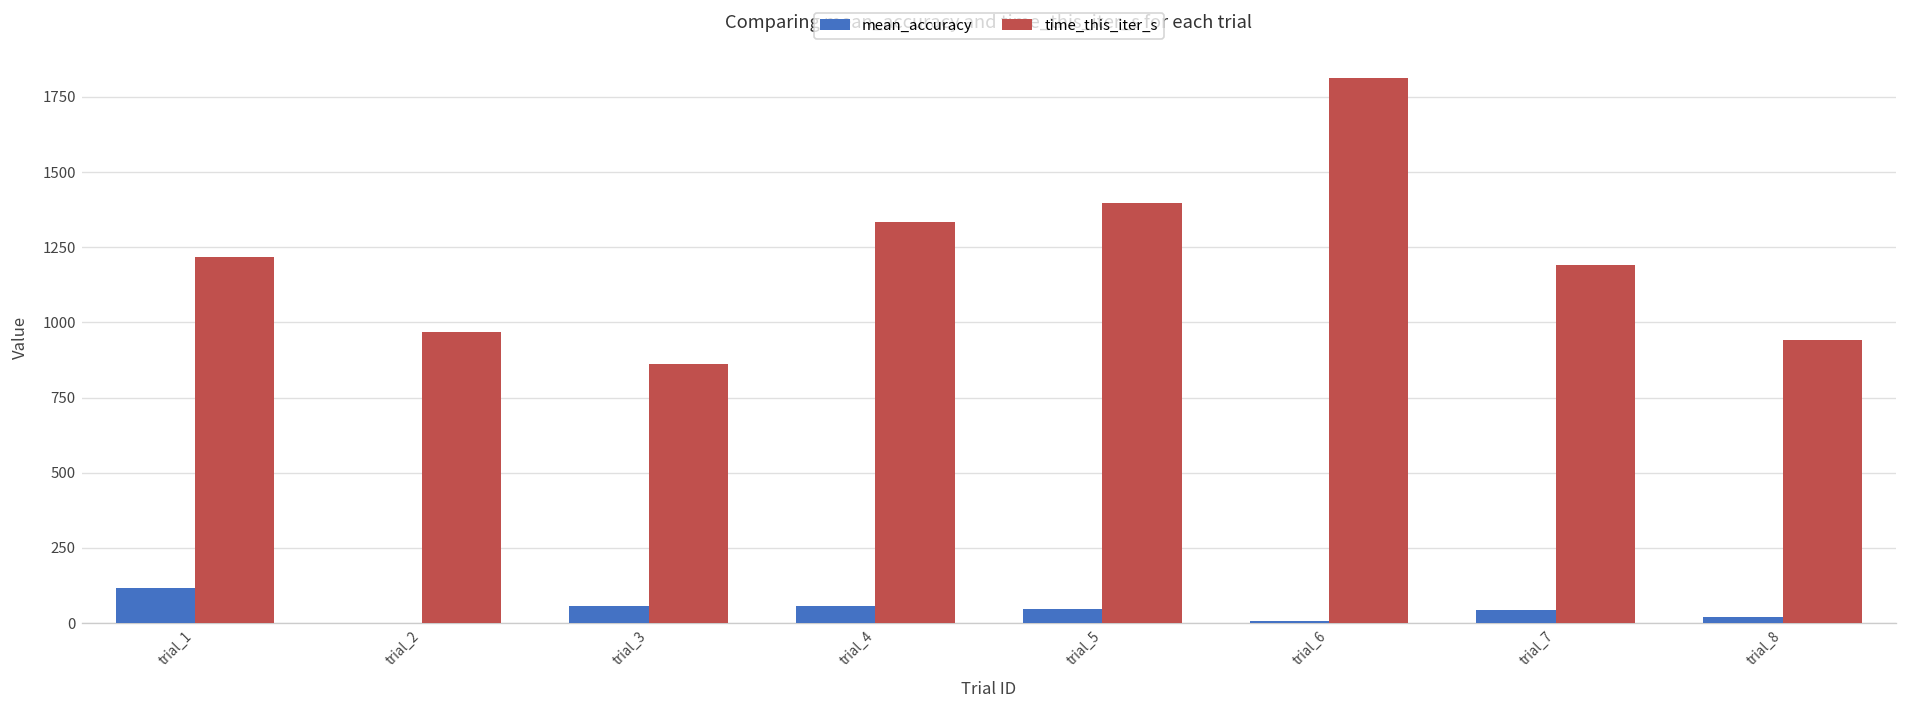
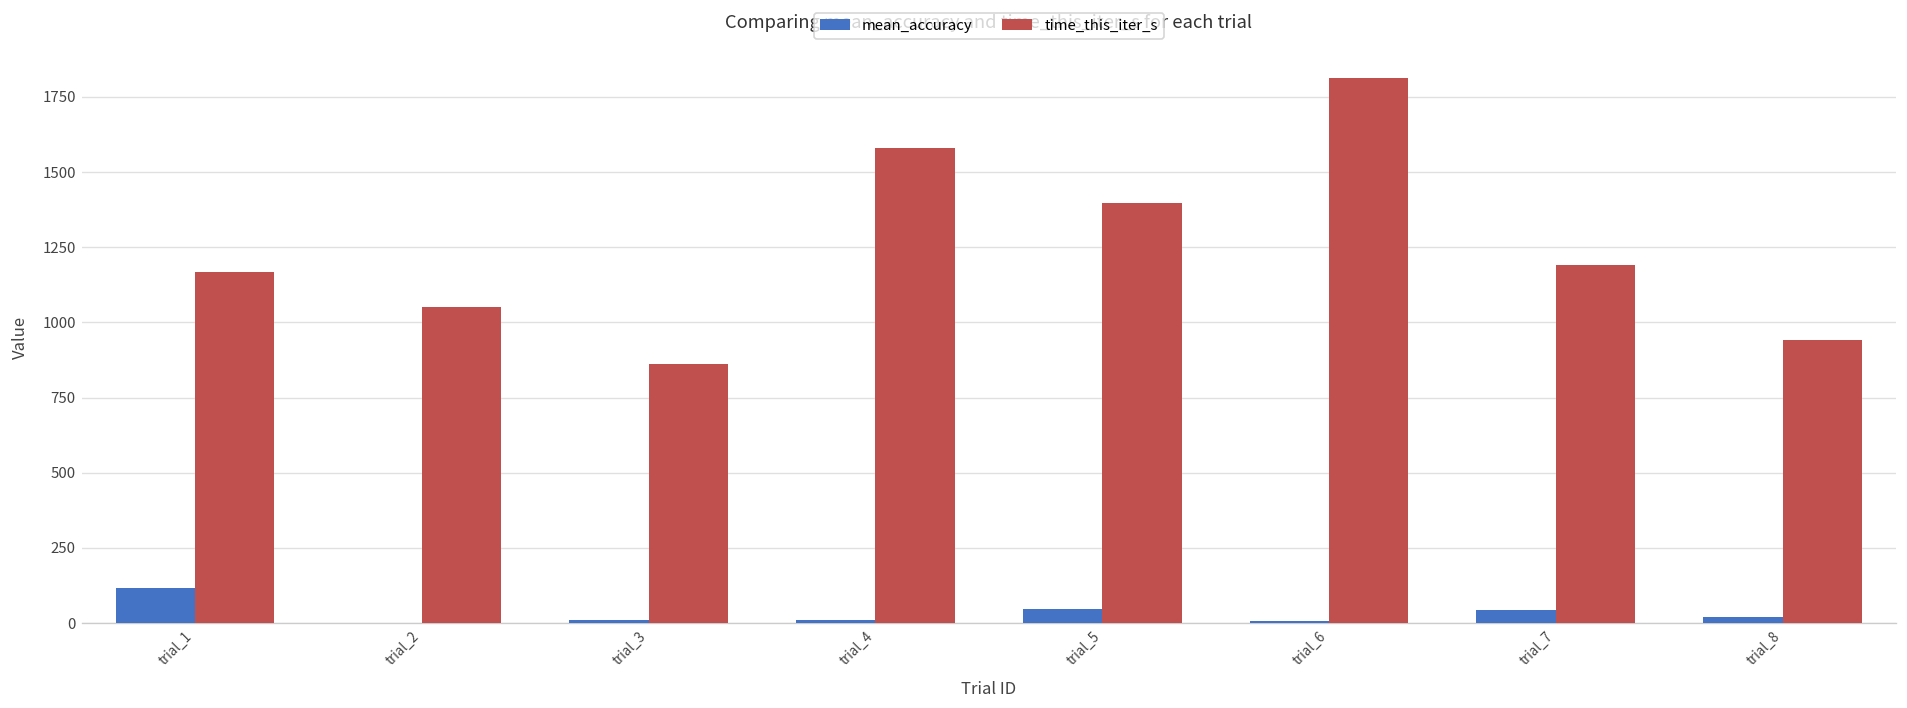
time_this_iter_s, trial_1: 1220 -> 1170
time_this_iter_s, trial_2: 970 -> 1050
mean_accuracy, trial_3: 60 -> 10
mean_accuracy, trial_4: 60 -> 10
time_this_iter_s, trial_4: 1340 -> 1580
